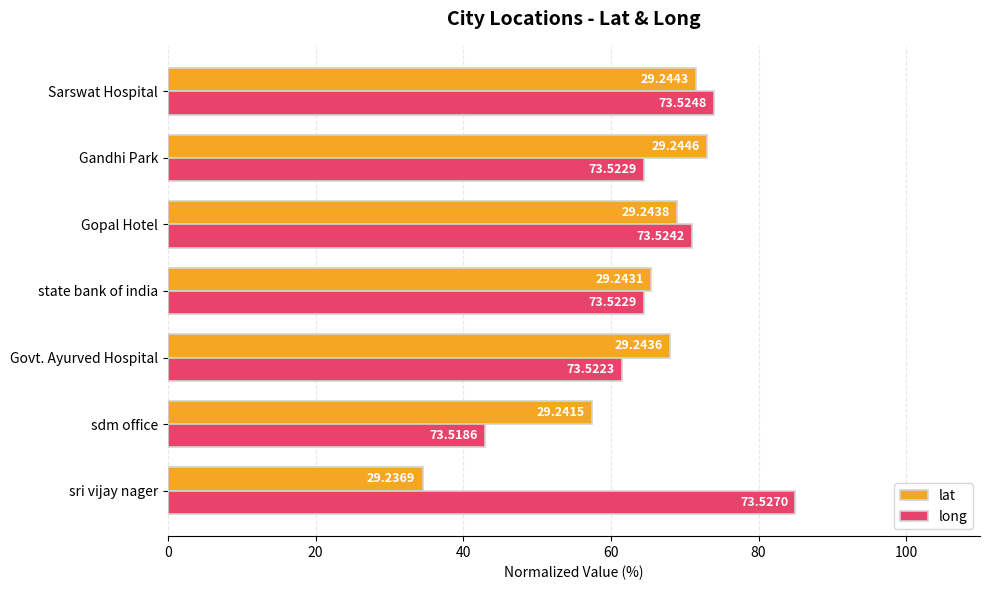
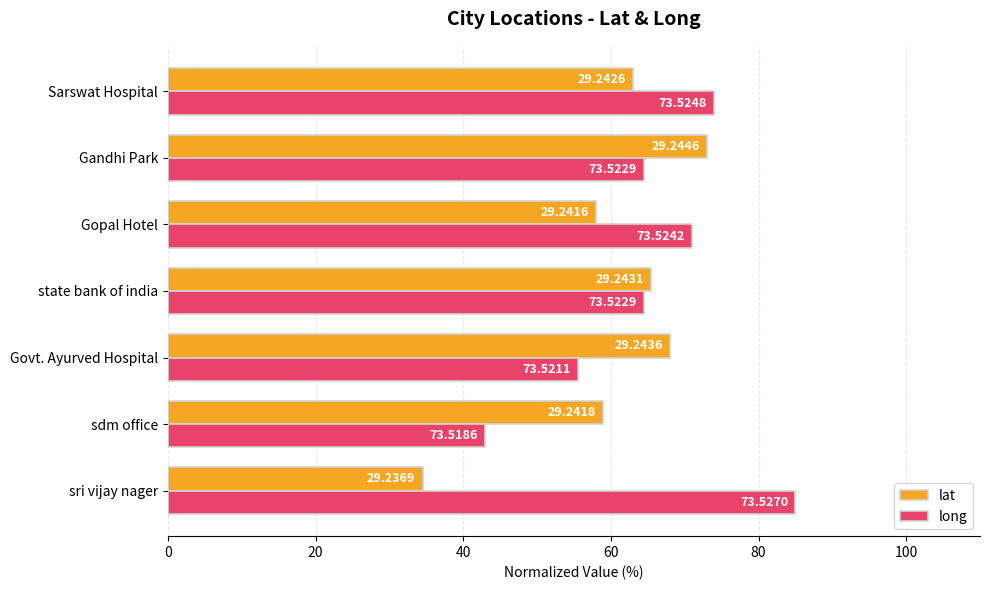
lat, Sarswat Hospital: 29.2443 -> 29.2426
lat, Gopal Hotel: 29.2438 -> 29.2416
long, Govt. Ayurved Hospital: 73.5223 -> 73.5211
lat, sdm office: 29.2415 -> 29.2418
